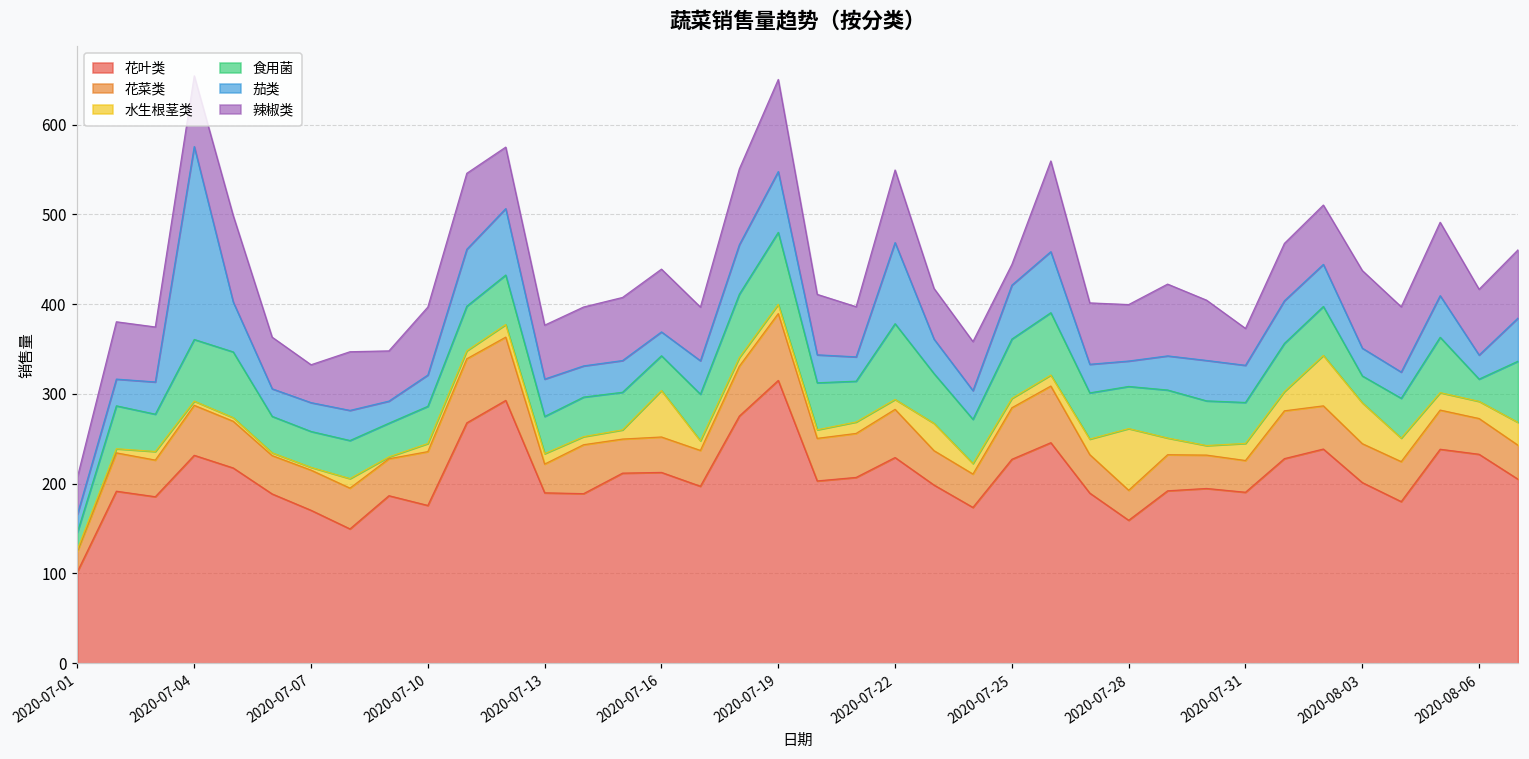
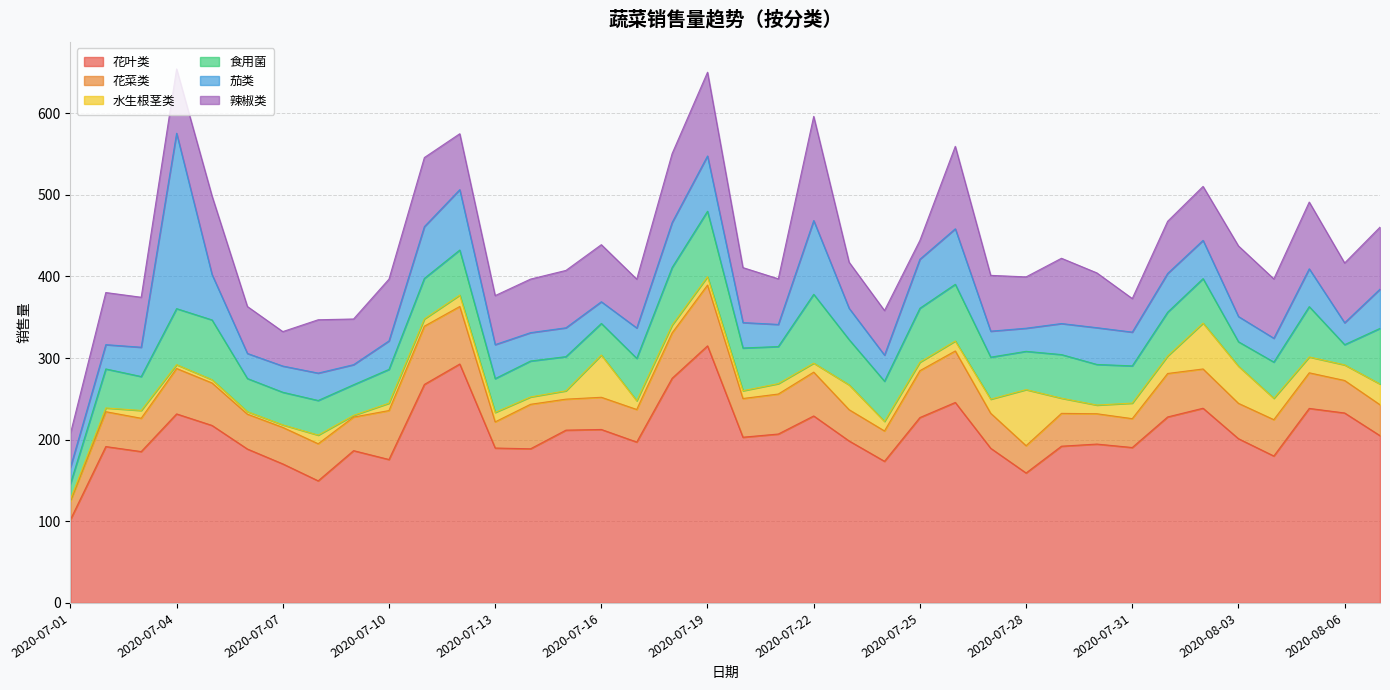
辣椒类, 2020-07-22: 80 -> 130
